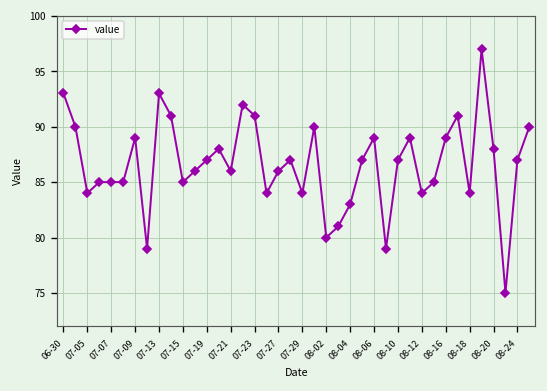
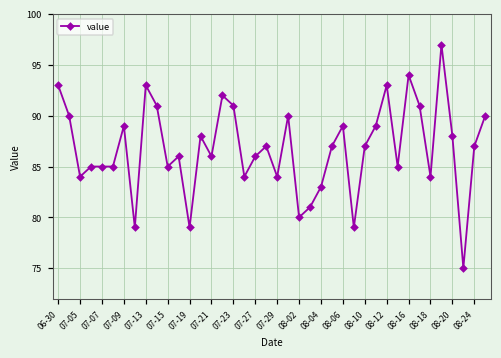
07-19: 87 -> 79
08-12: 84 -> 93
08-16: 89 -> 94
